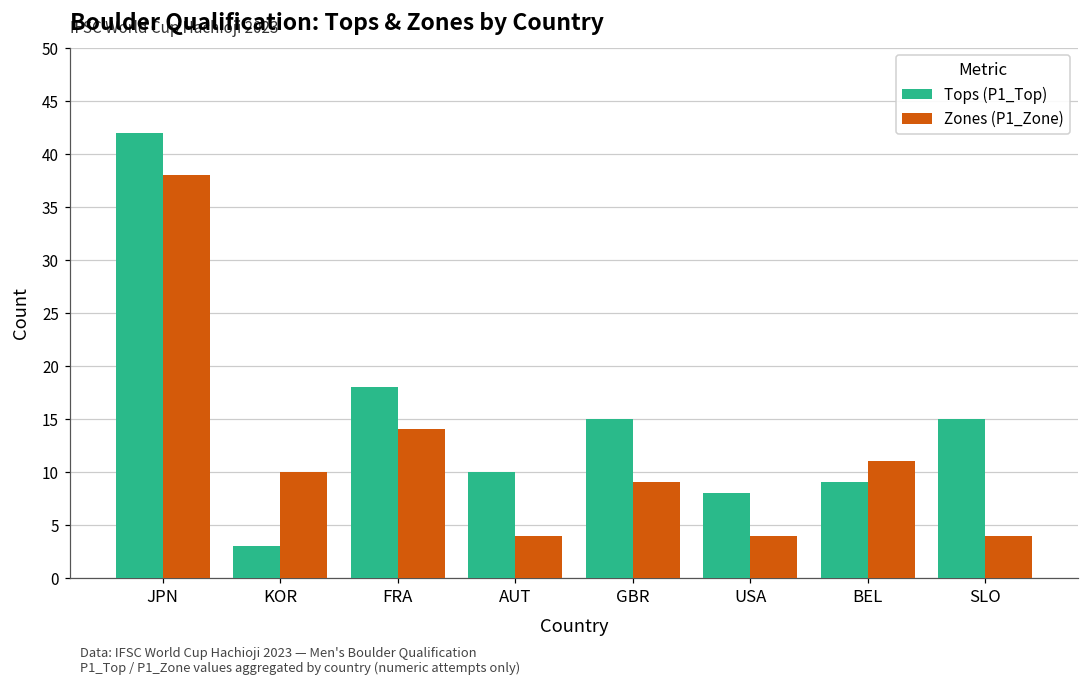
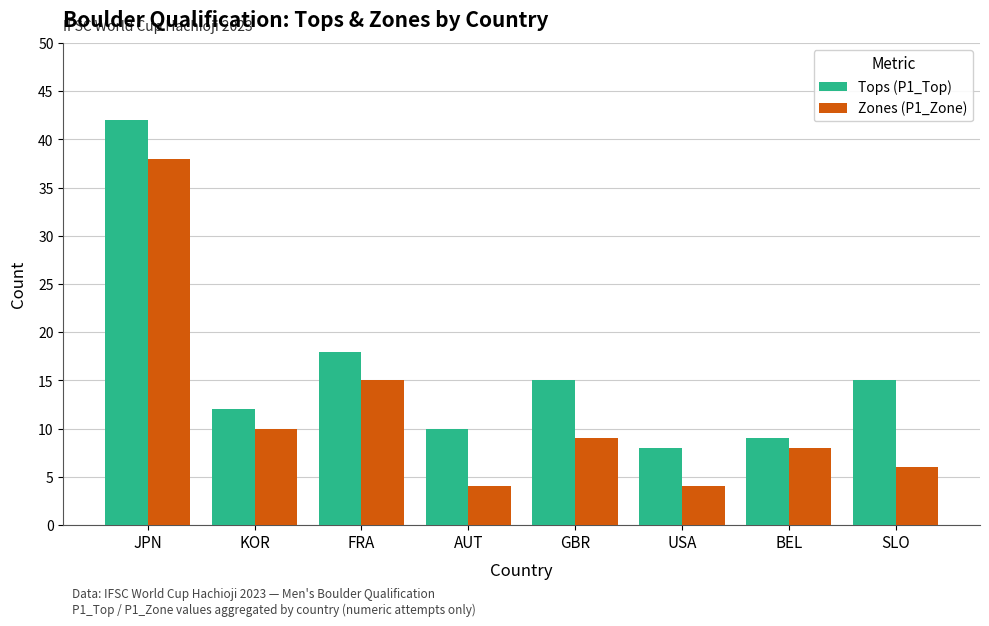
Tops (P1_Top), KOR: 3 -> 12
Zones (P1_Zone), FRA: 14 -> 15
Zones (P1_Zone), BEL: 11 -> 8
Zones (P1_Zone), SLO: 4 -> 6
